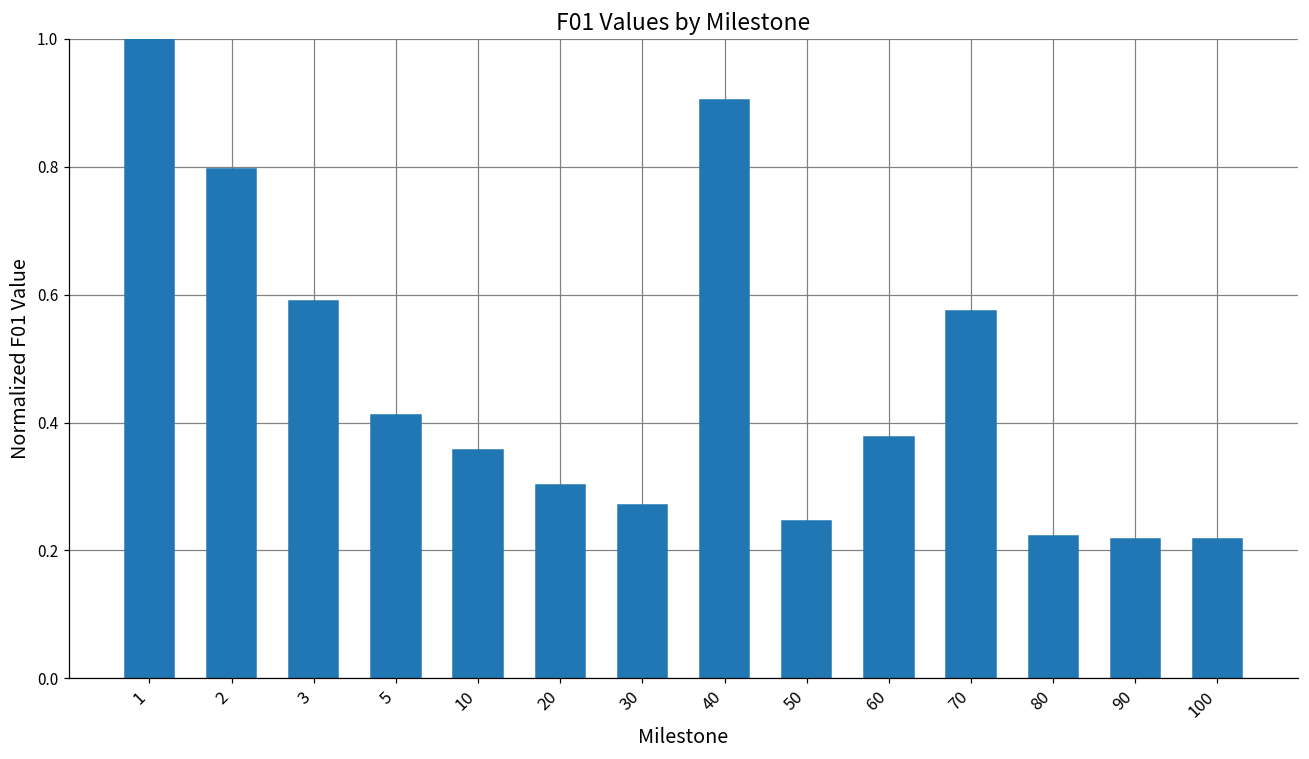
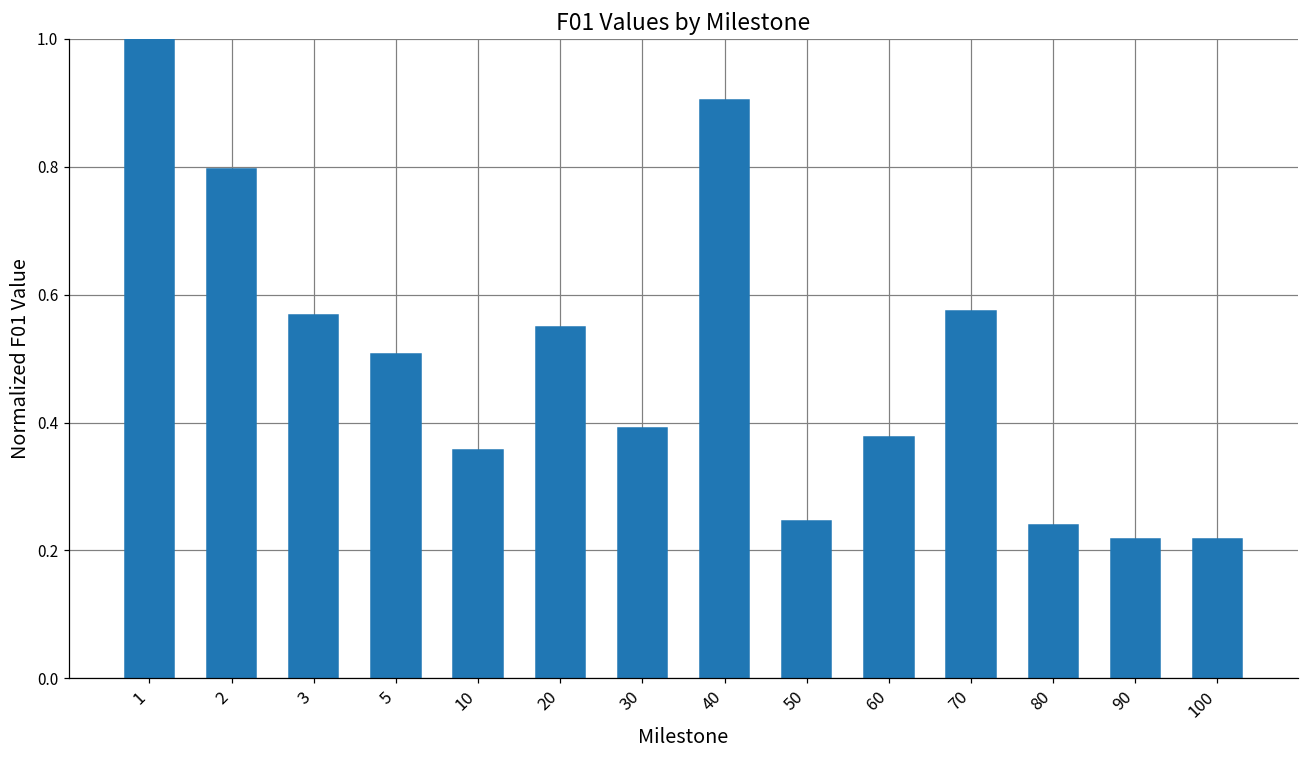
3: 0.59 -> 0.57
5: 0.41 -> 0.51
20: 0.30 -> 0.55
30: 0.27 -> 0.39
80: 0.22 -> 0.24
